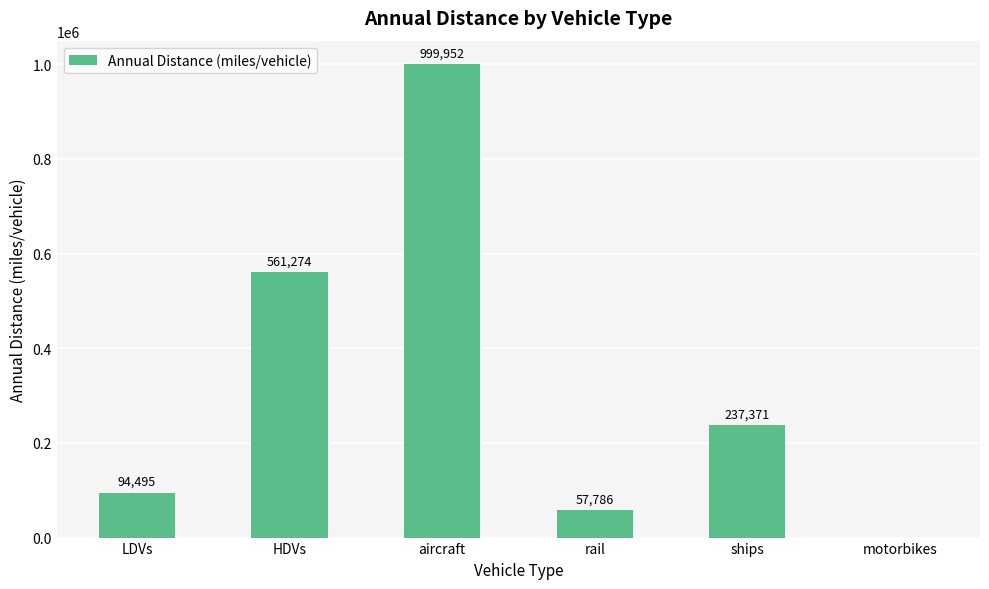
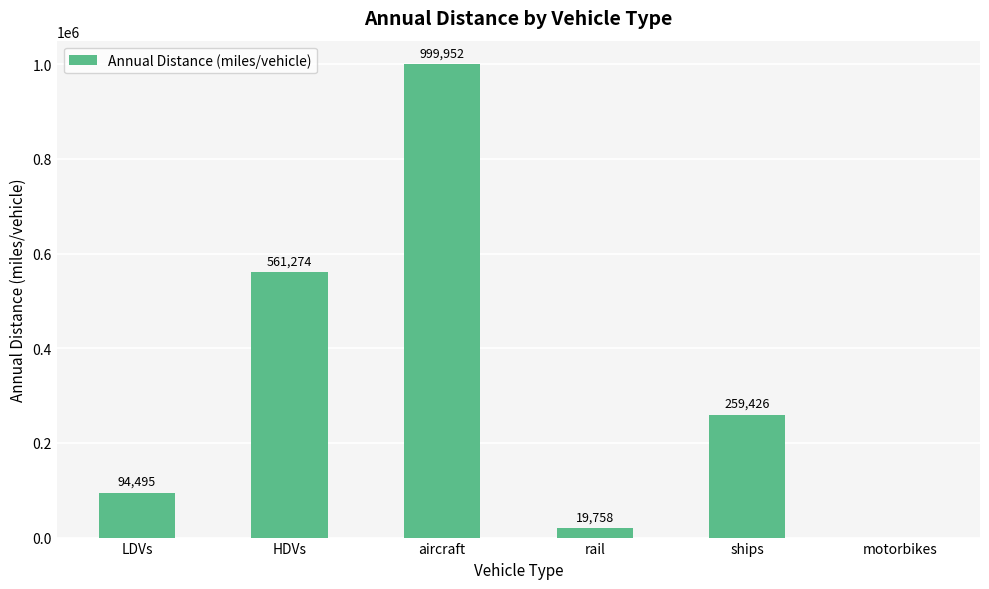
rail: 57,786 -> 19,758
ships: 237,371 -> 259,426
